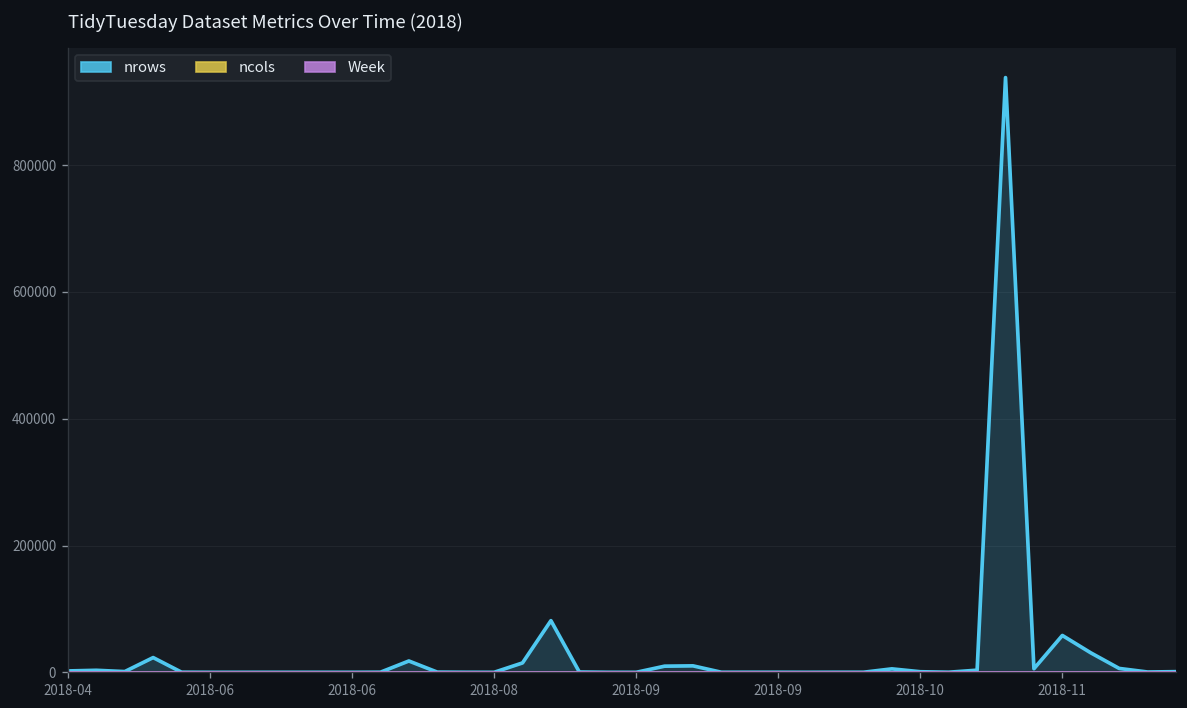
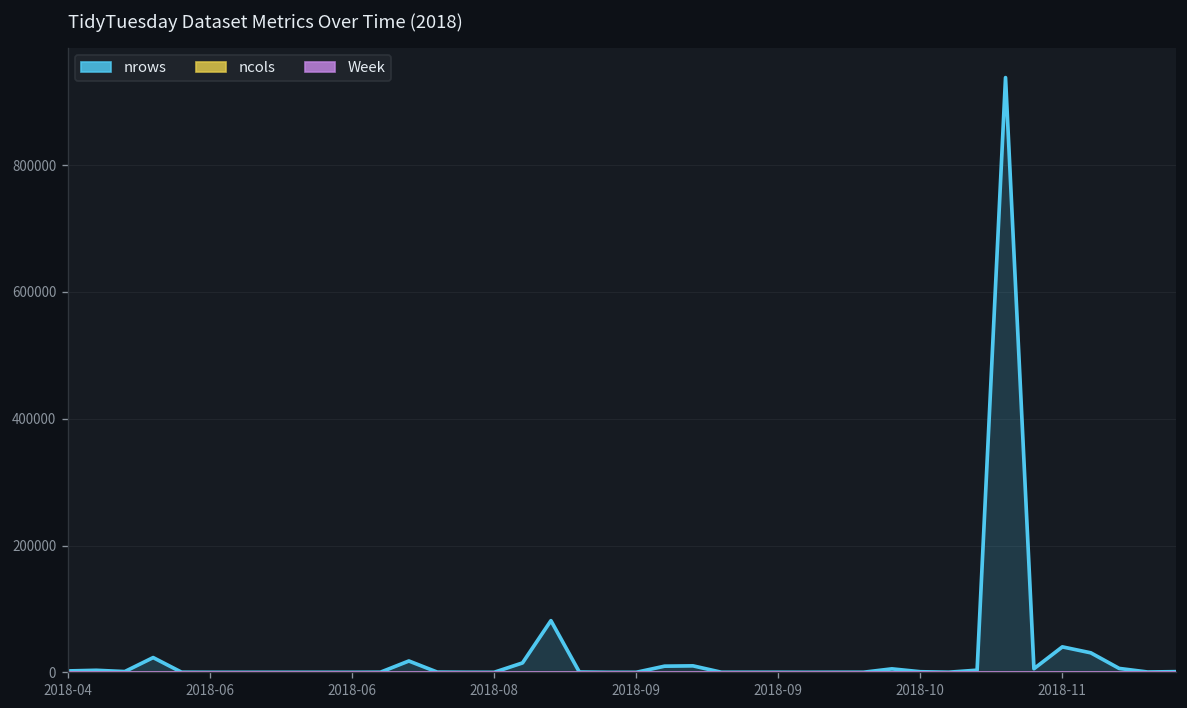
nrows, 2018-11: 60000 -> 40000
